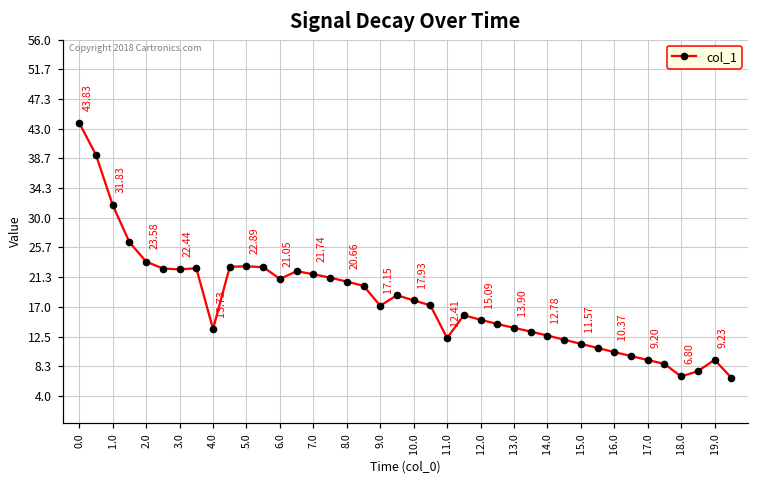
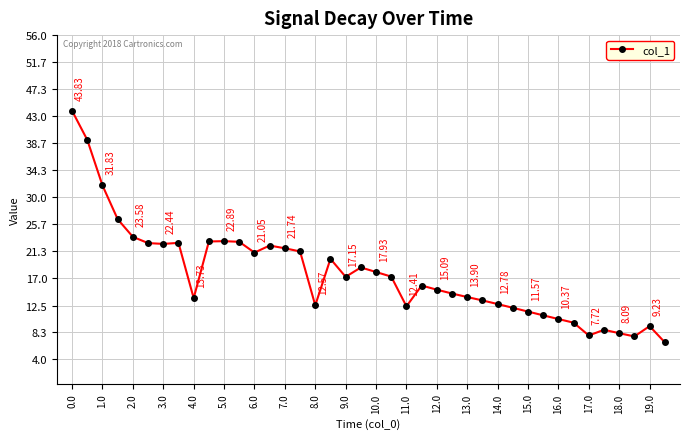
8.0: 20.66 -> 12.57
17.0: 9.20 -> 7.72
18.0: 6.80 -> 8.09
